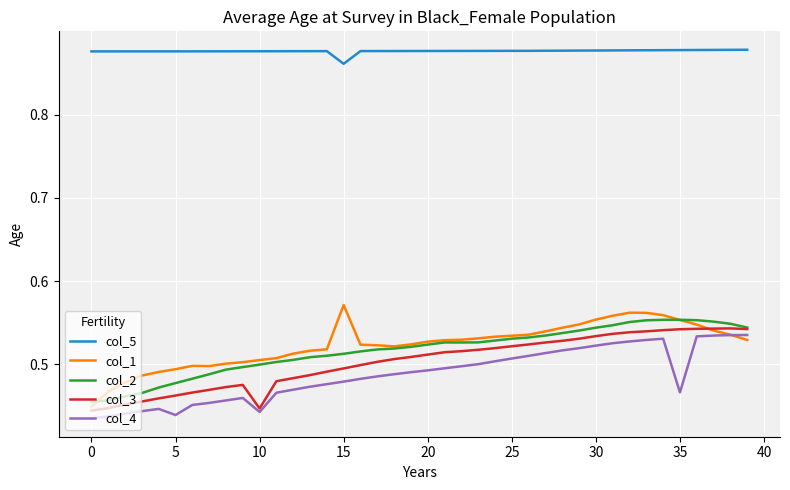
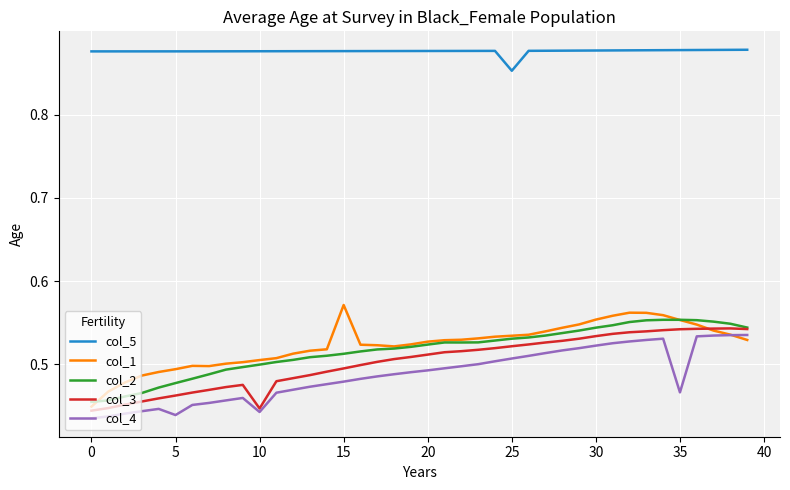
col_5, 15: 0.86 -> 0.88
col_5, 25: 0.88 -> 0.85
